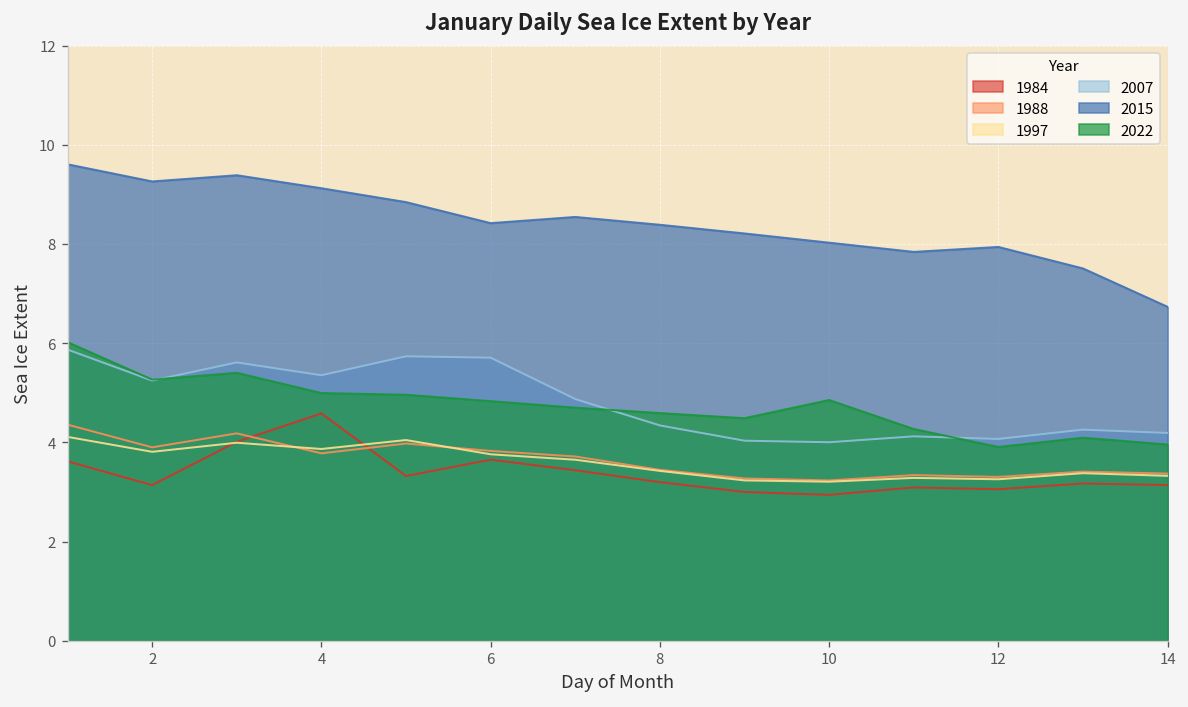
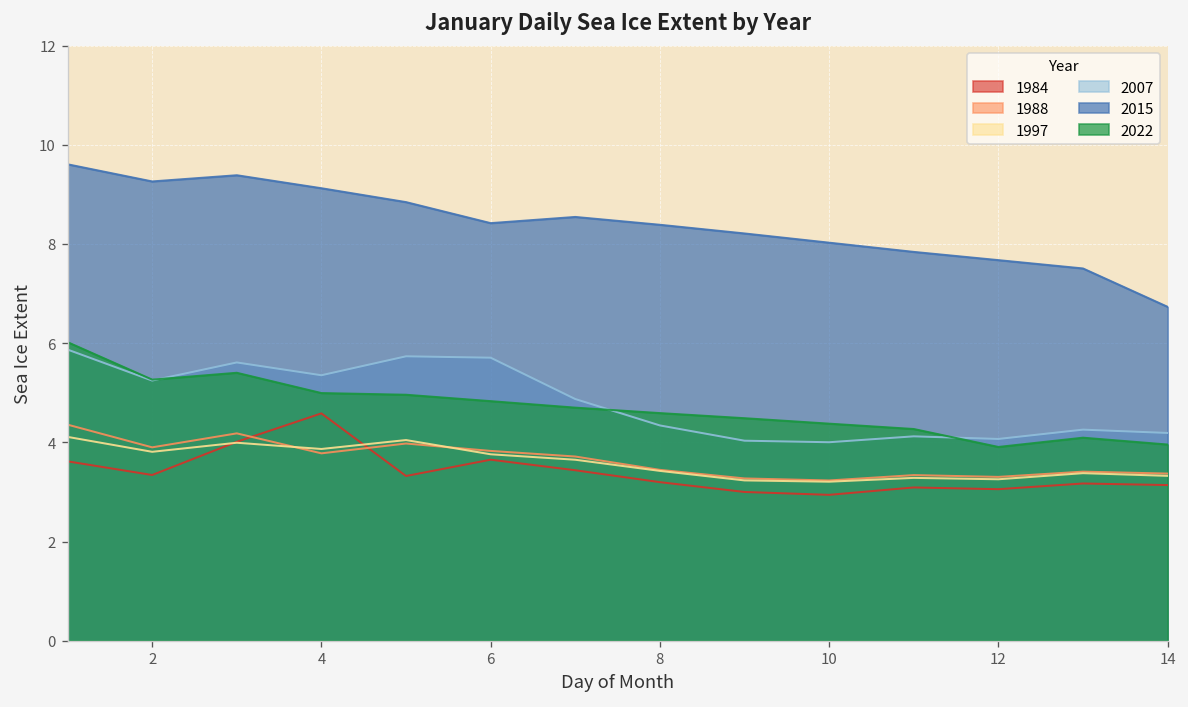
1984, 2: 3.1 -> 3.3
2022, 10: 4.9 -> 4.4
2015, 12: 7.9 -> 7.7
